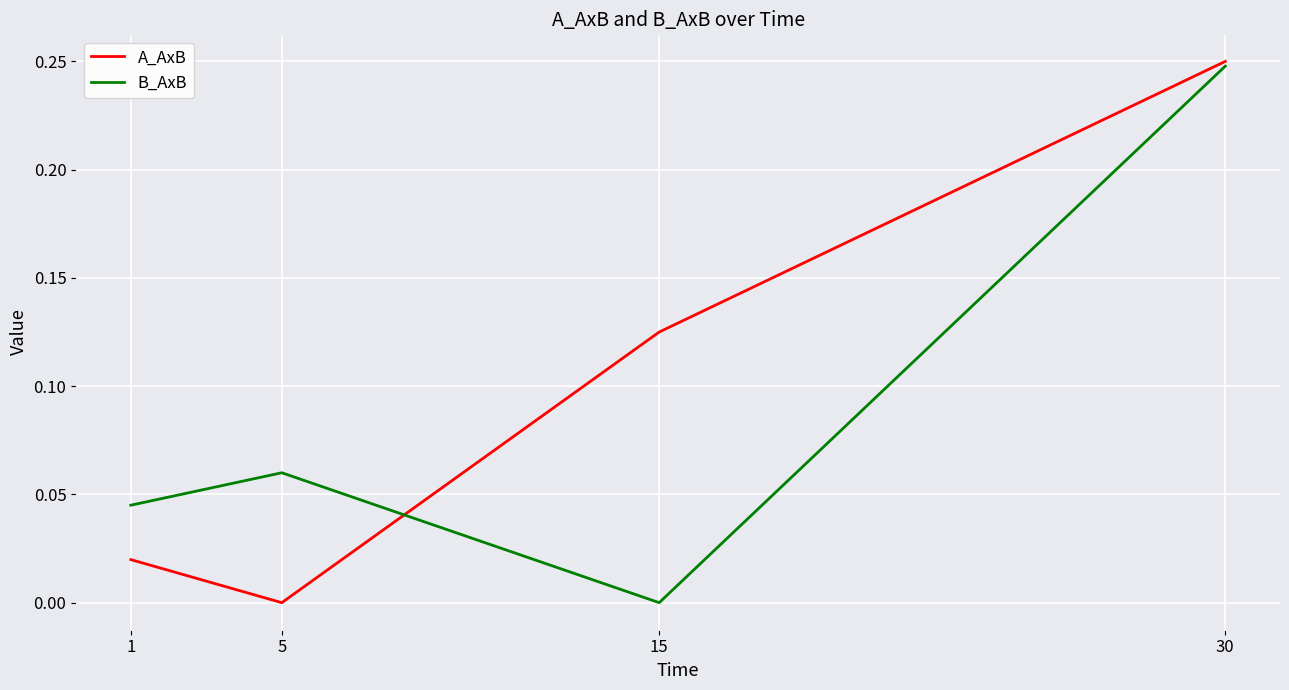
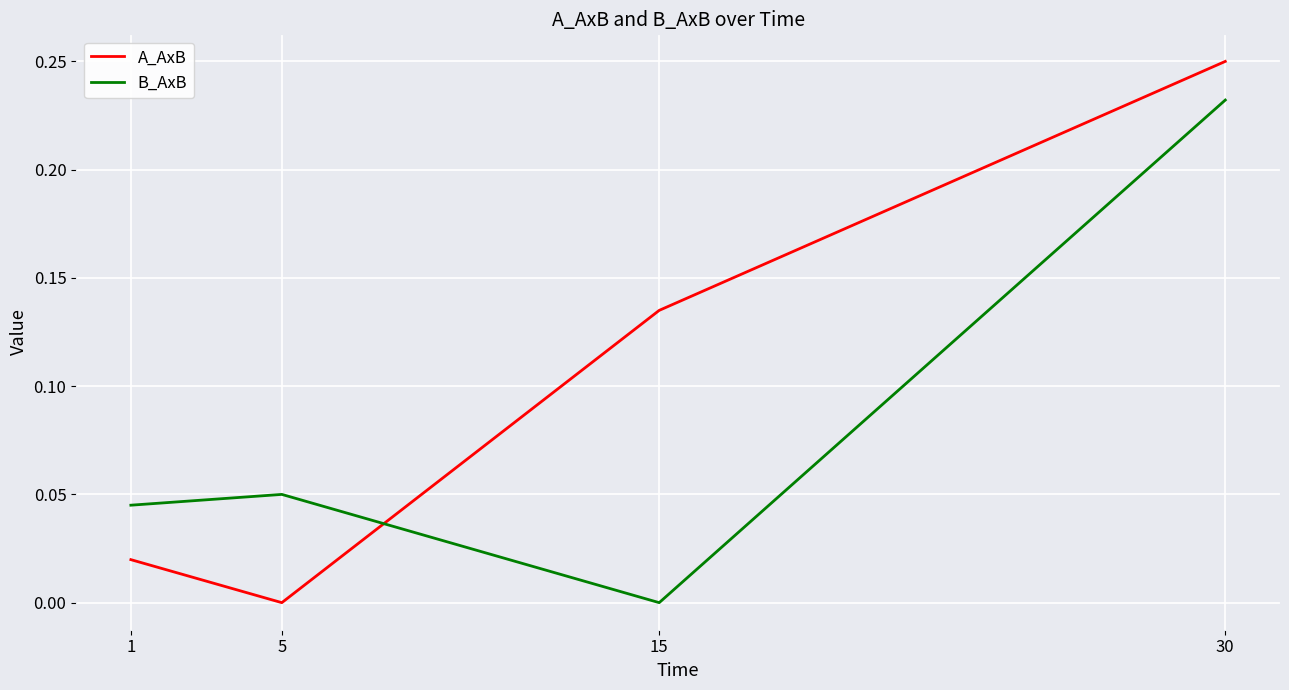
B_AxB, 5: 0.06 -> 0.05
A_AxB, 15: 0.125 -> 0.135
B_AxB, 30: 0.248 -> 0.232
